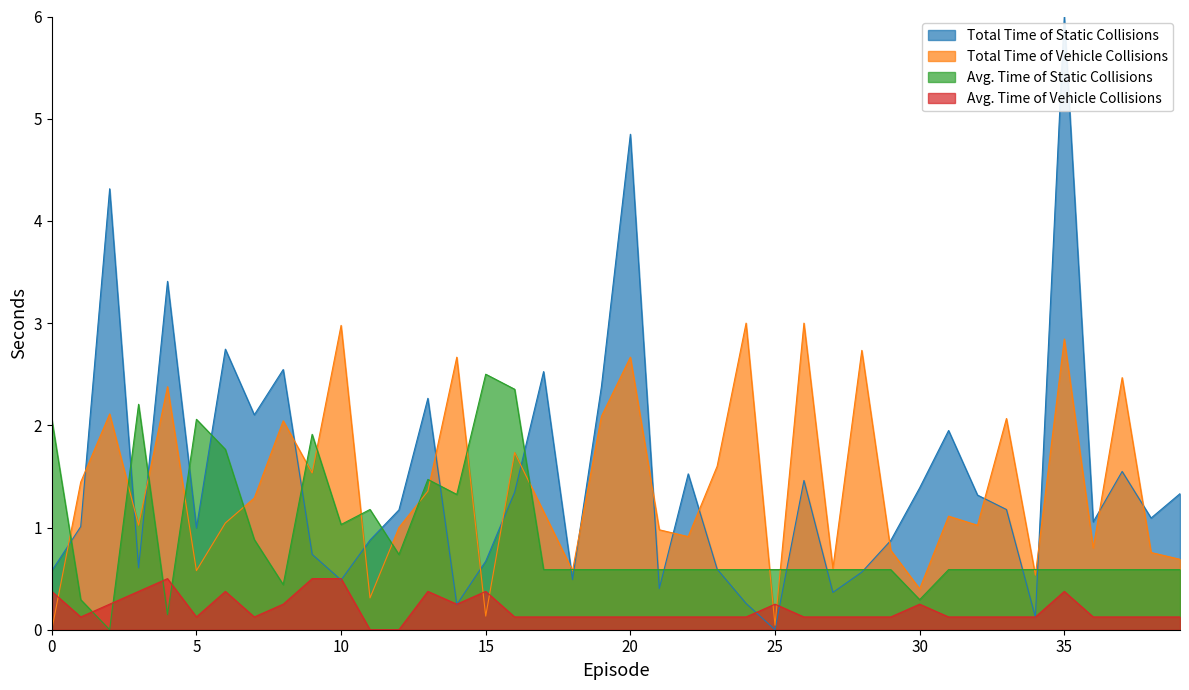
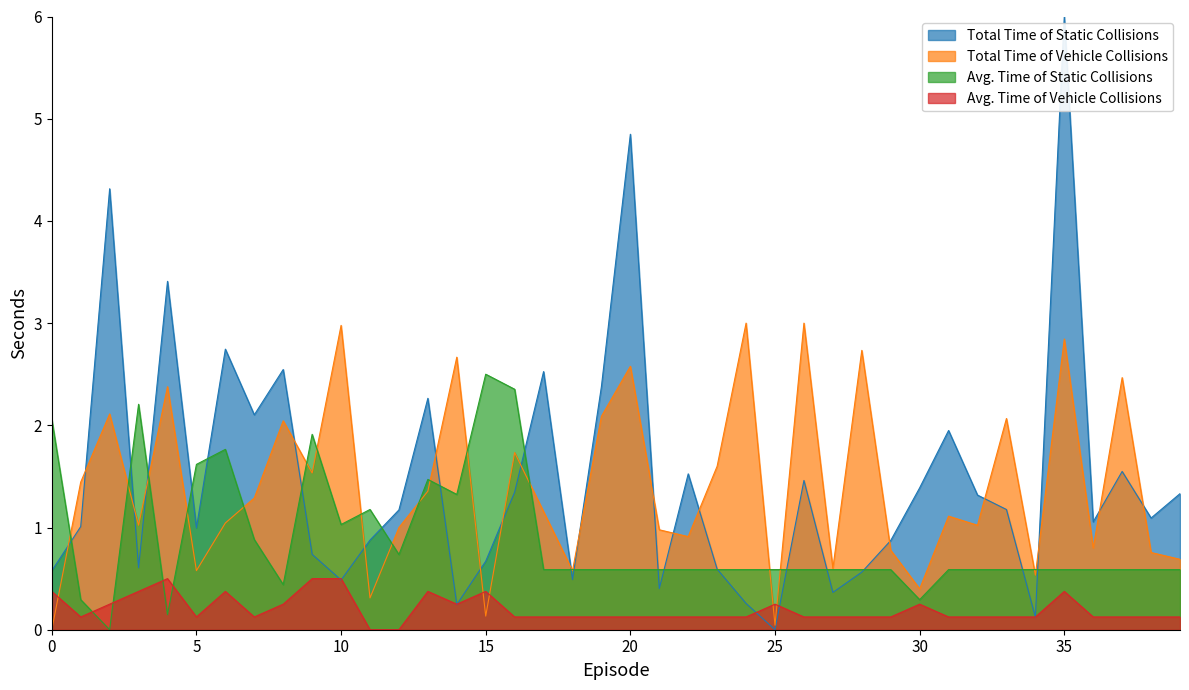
Avg. Time of Static Collisions, 5: 2.06 -> 1.62
Total Time of Vehicle Collisions, 20: 2.67 -> 2.58
